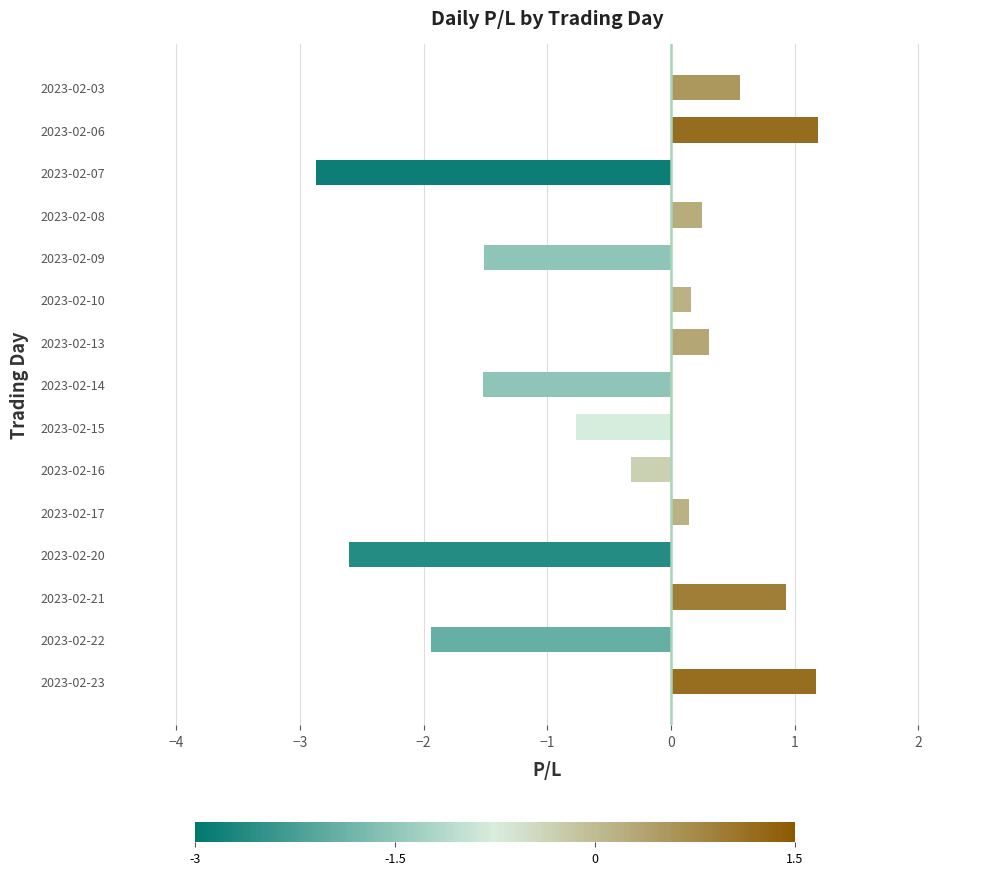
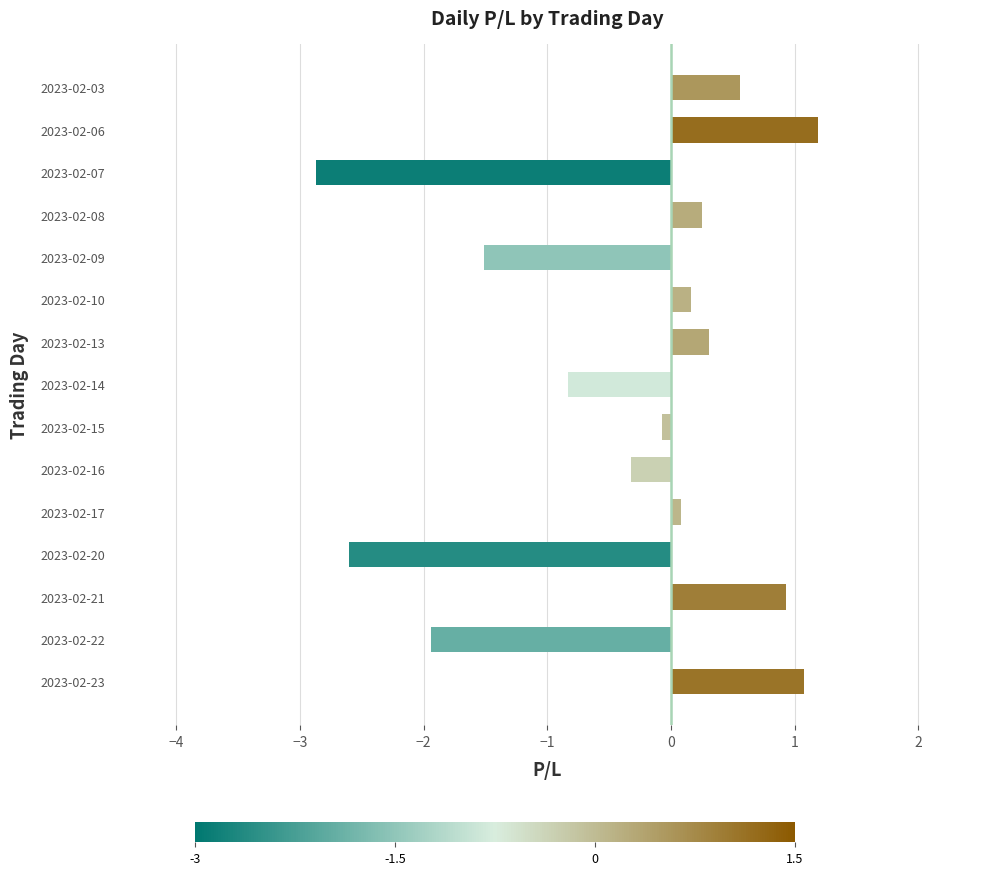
2023-02-14: -1.52 -> -0.83
2023-02-15: -0.77 -> -0.07
2023-02-17: 0.15 -> 0.08
2023-02-23: 1.17 -> 1.08
